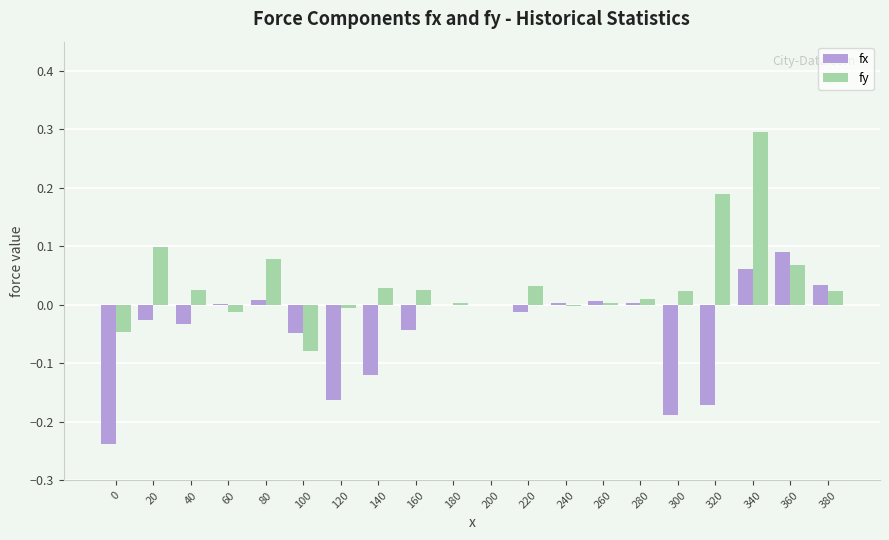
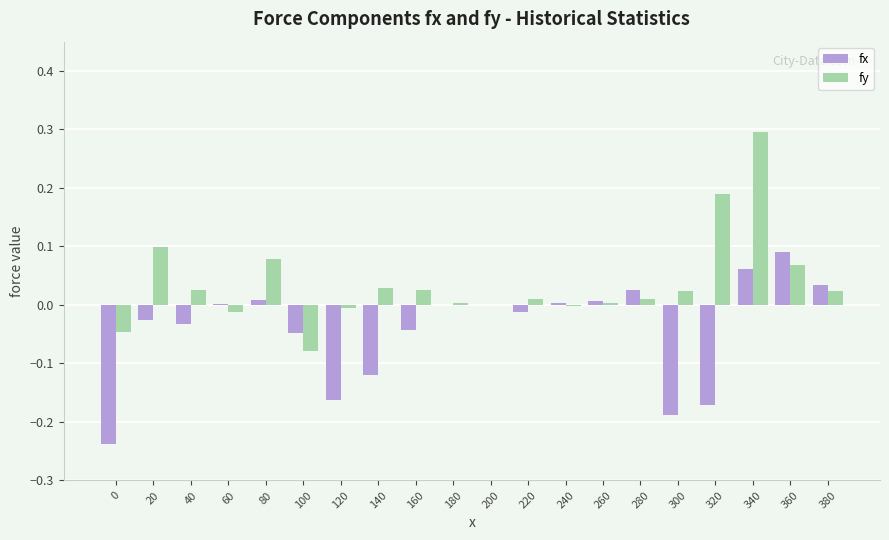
fy, 220: 0.03 -> 0.01
fx, 280: 0.00 -> 0.03
